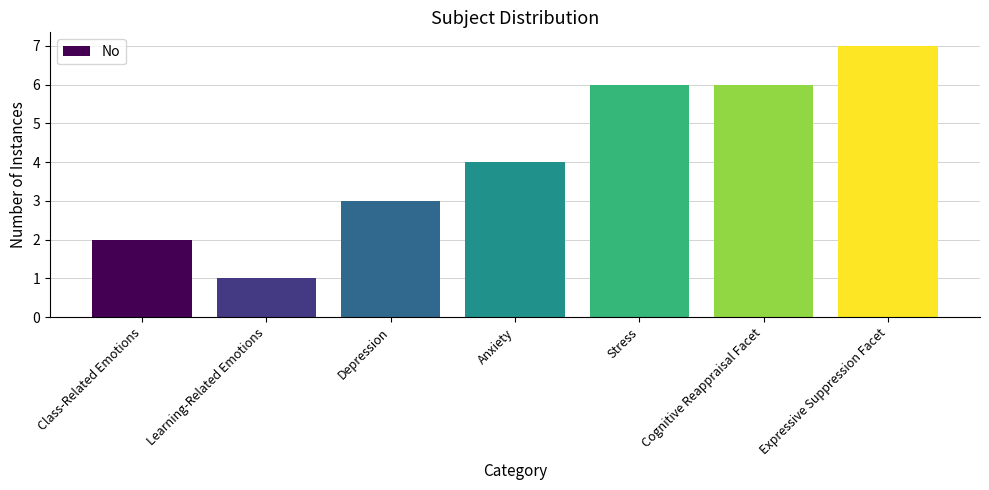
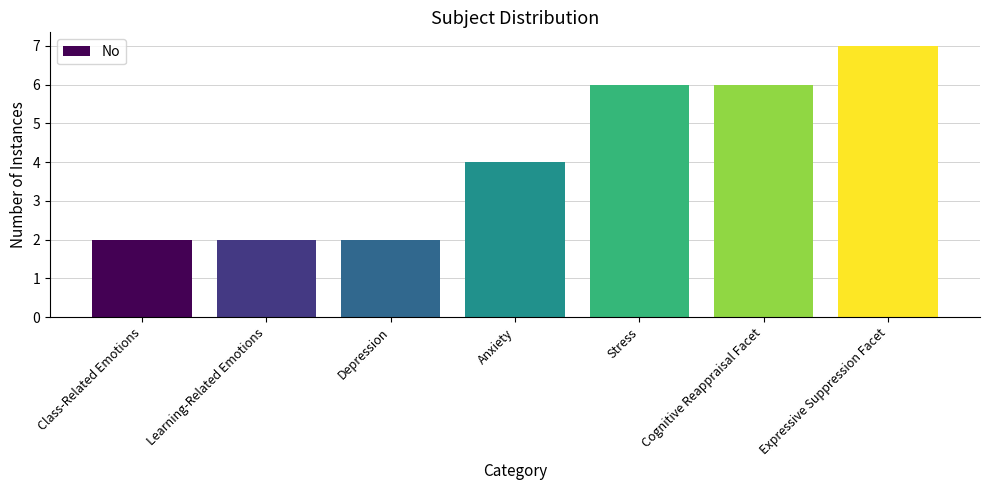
Learning-Related Emotions: 1 -> 2
Depression: 3 -> 2
